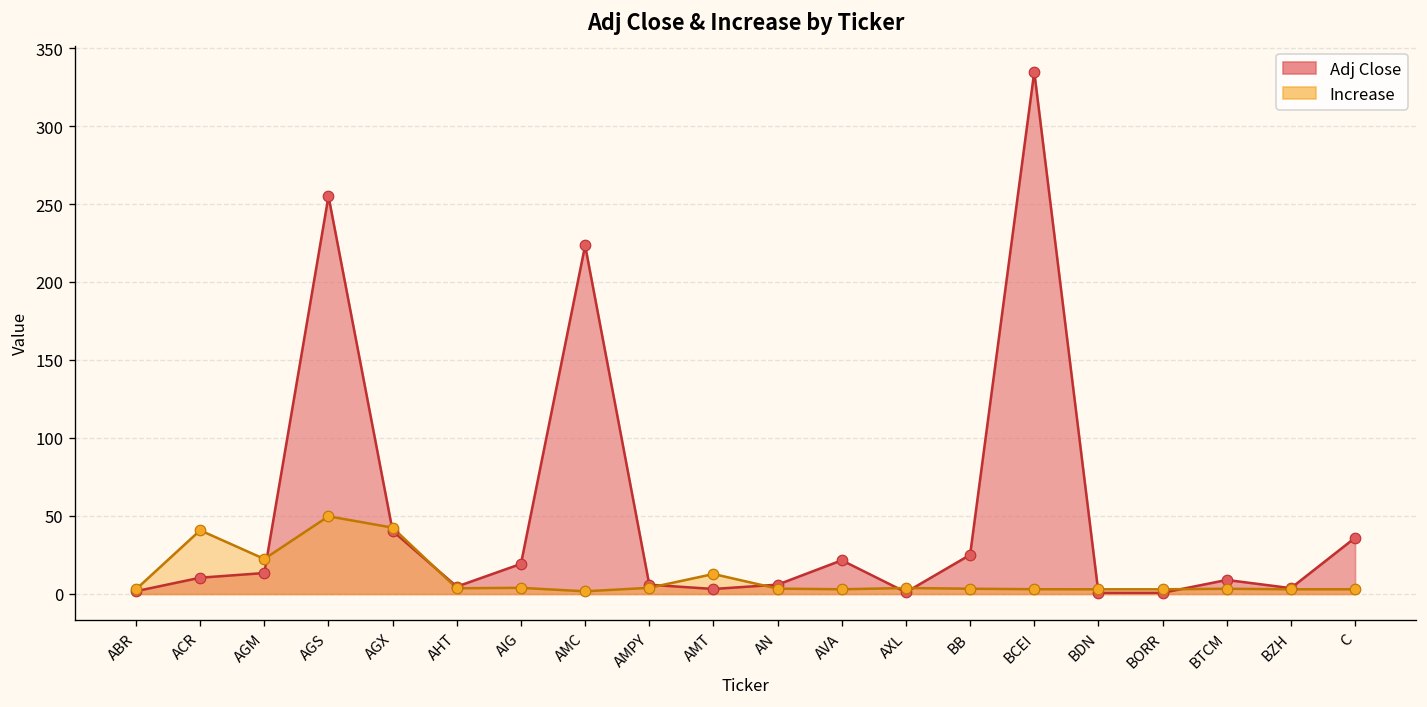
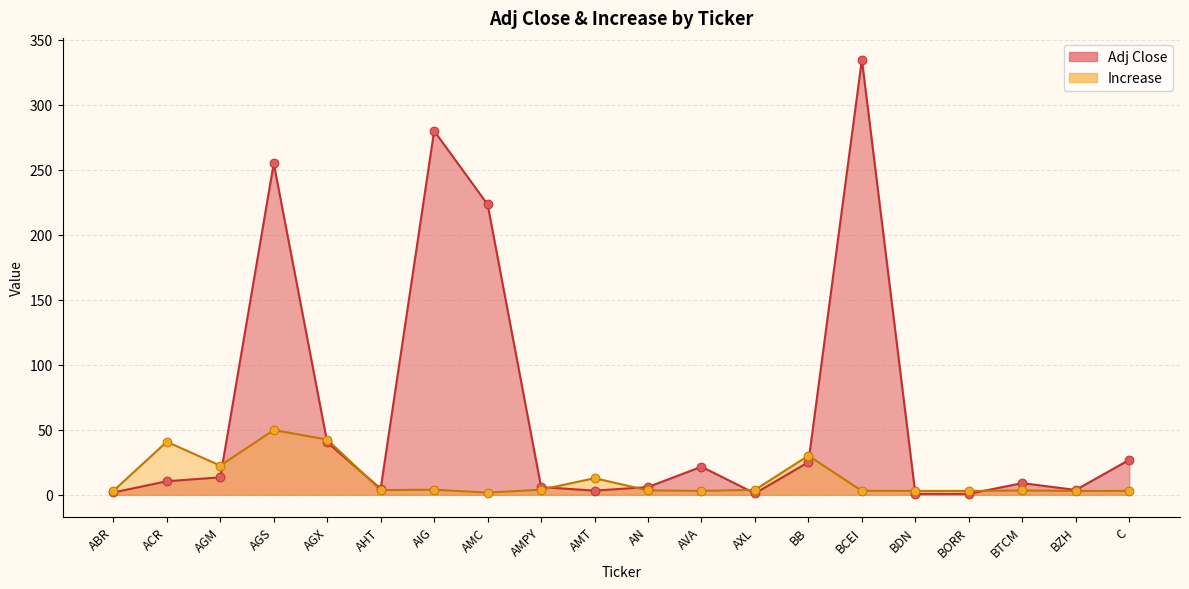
Adj Close, AIG: 19 -> 280
Increase, BB: 3 -> 30
Adj Close, C: 36 -> 27
